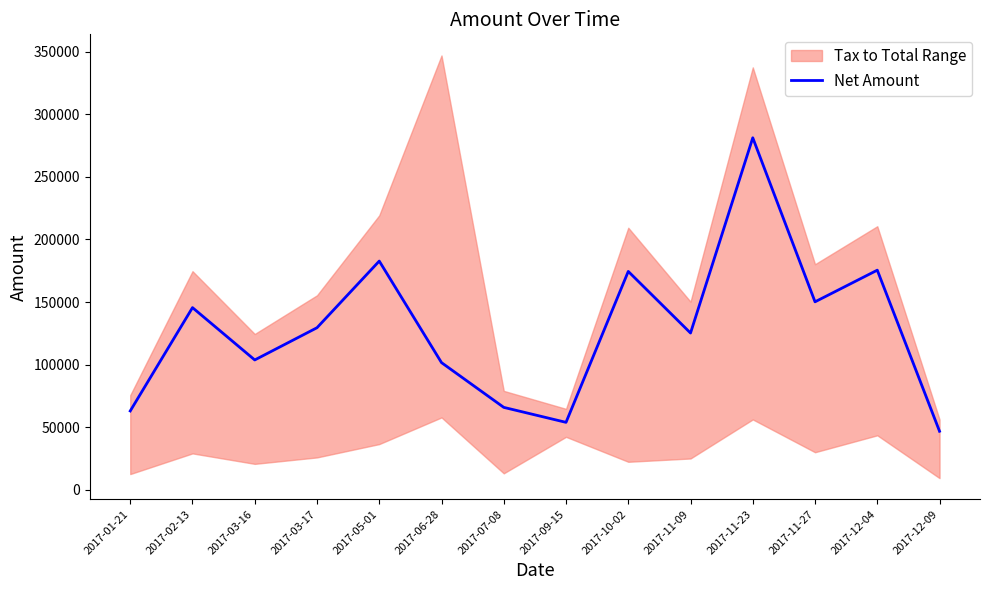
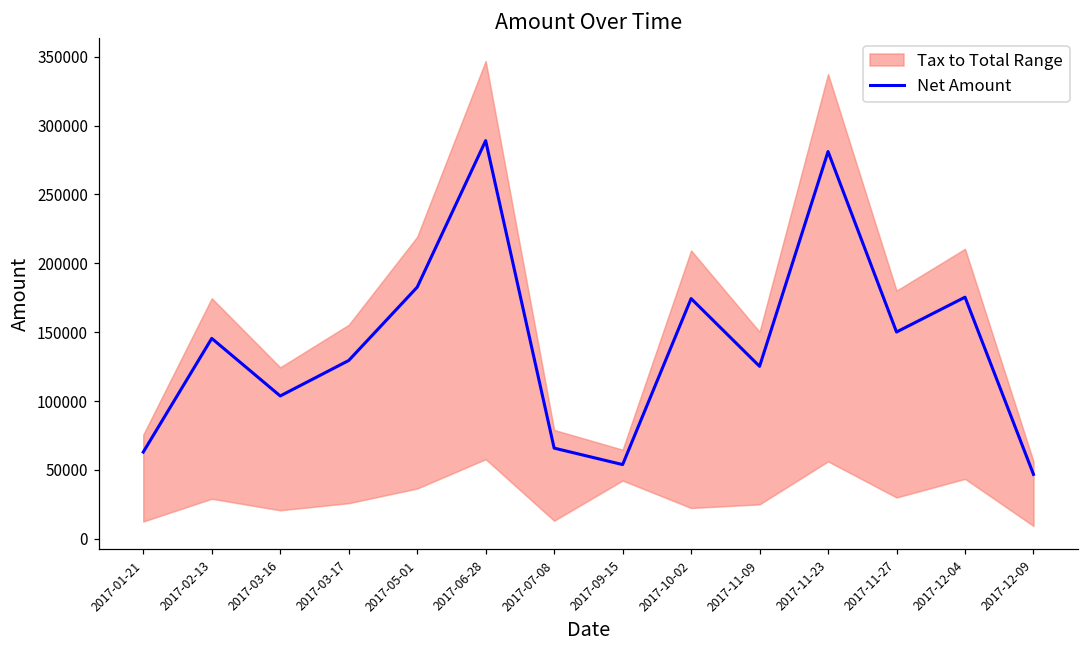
Net Amount, 2017-06-28: 102000 -> 289000
